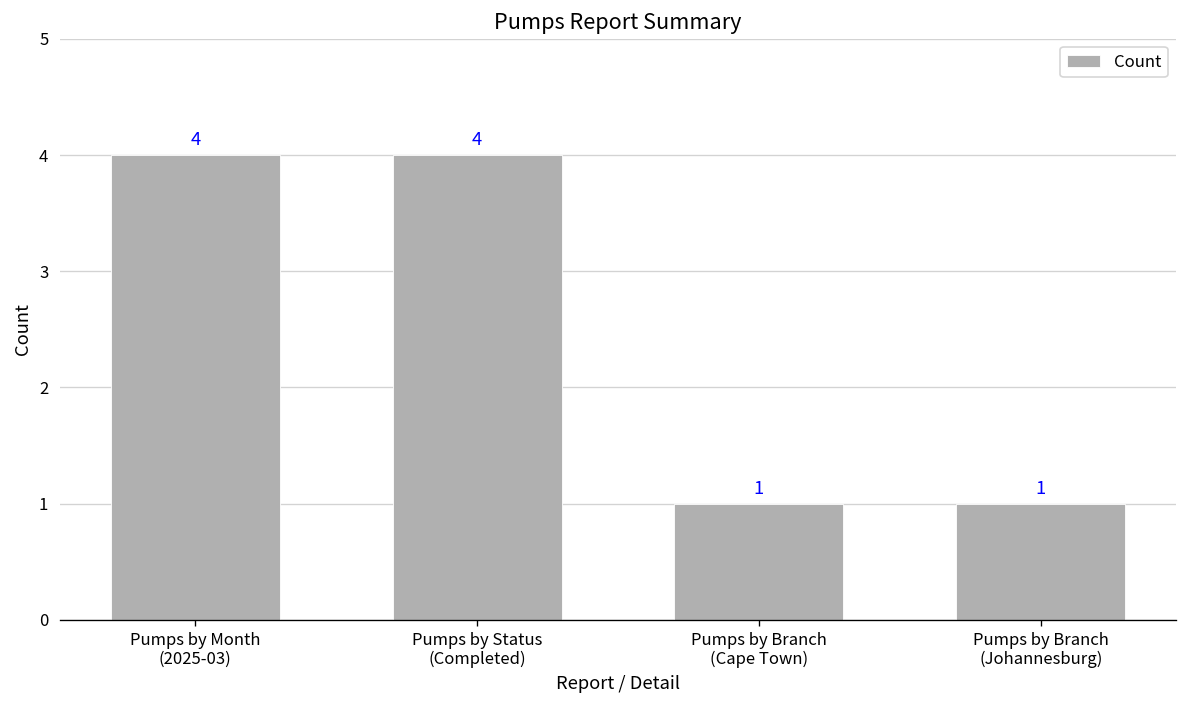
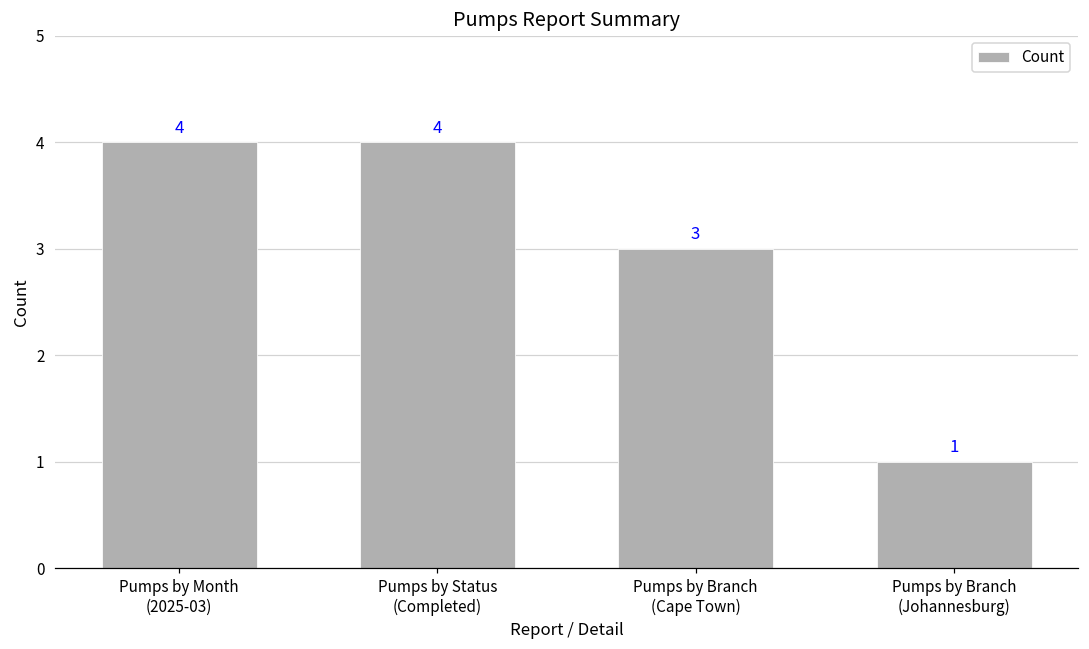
Pumps by Branch (Cape Town): 1 -> 3
